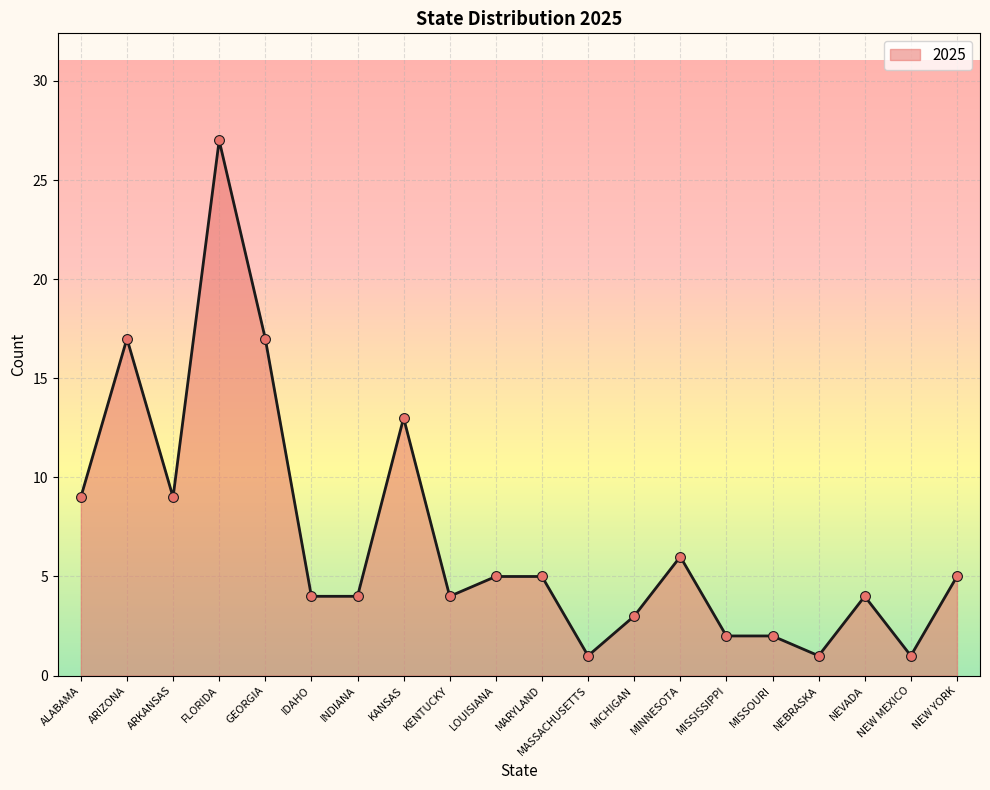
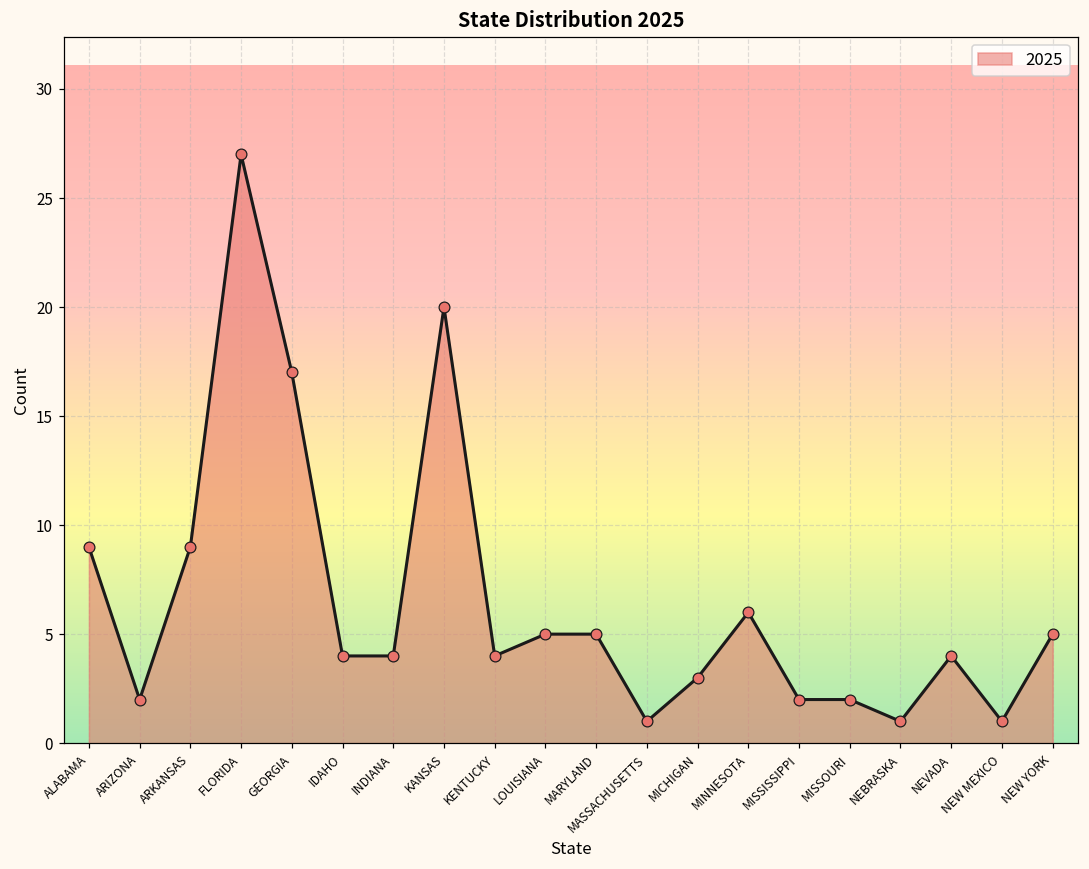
ARIZONA: 17 -> 2
KANSAS: 13 -> 20
